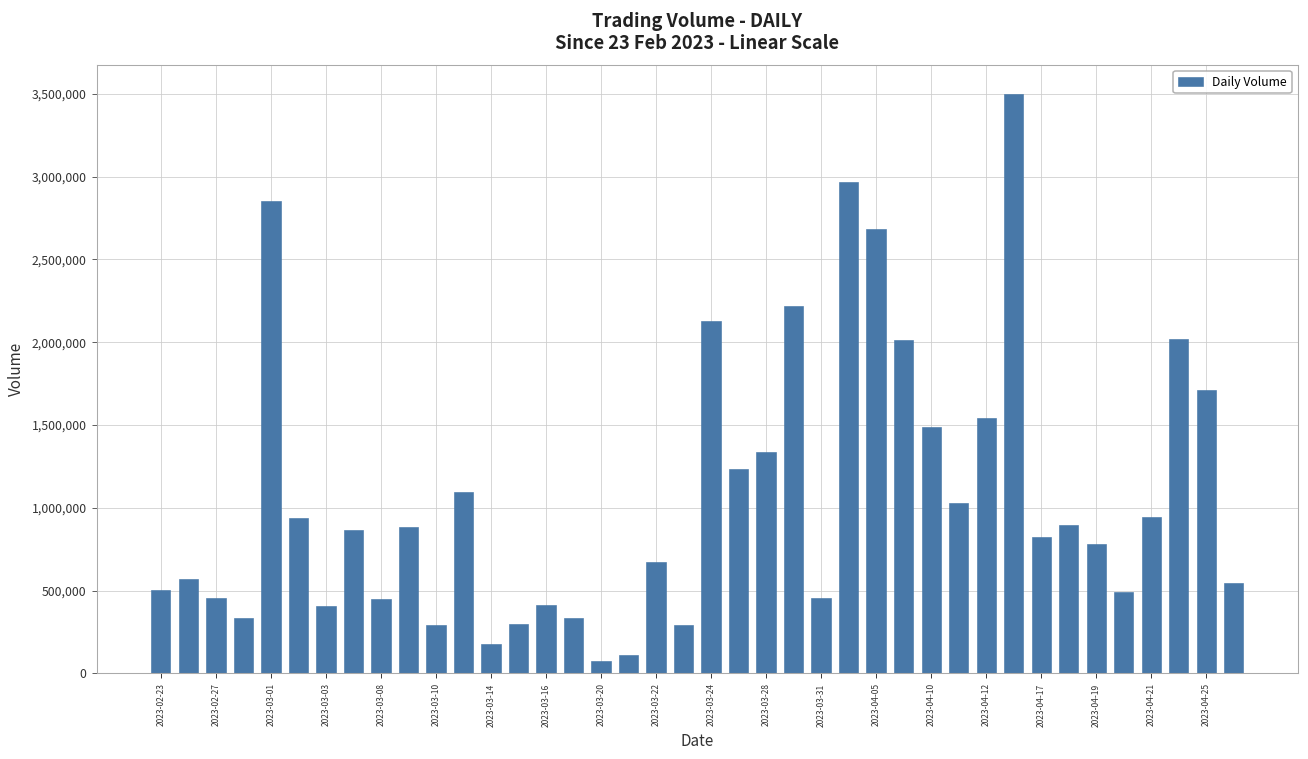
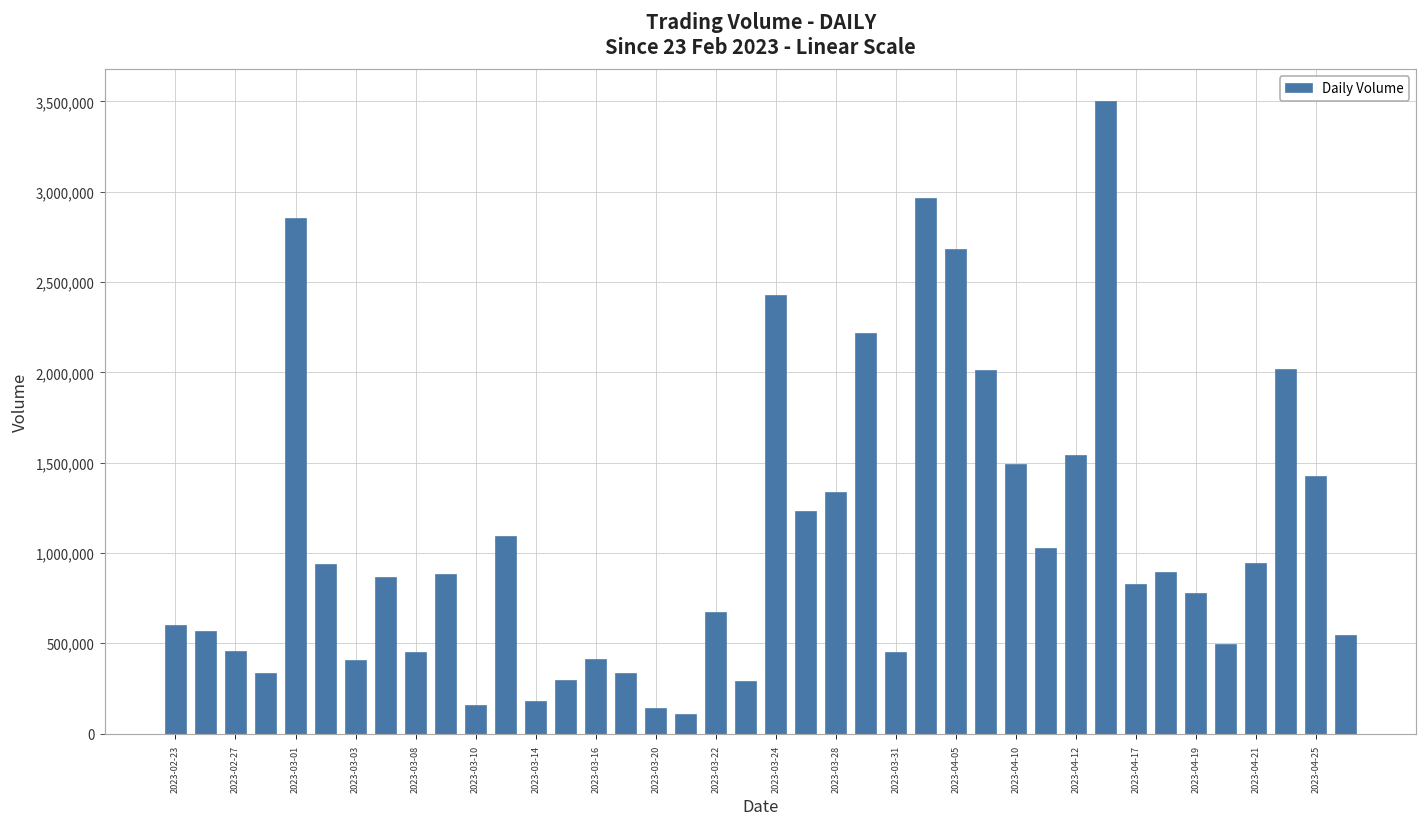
2023-02-23: 510,000 -> 600,000
2023-03-10: 290,000 -> 160,000
2023-03-20: 70,000 -> 140,000
2023-03-24: 2,130,000 -> 2,430,000
2023-04-25: 1,710,000 -> 1,430,000
